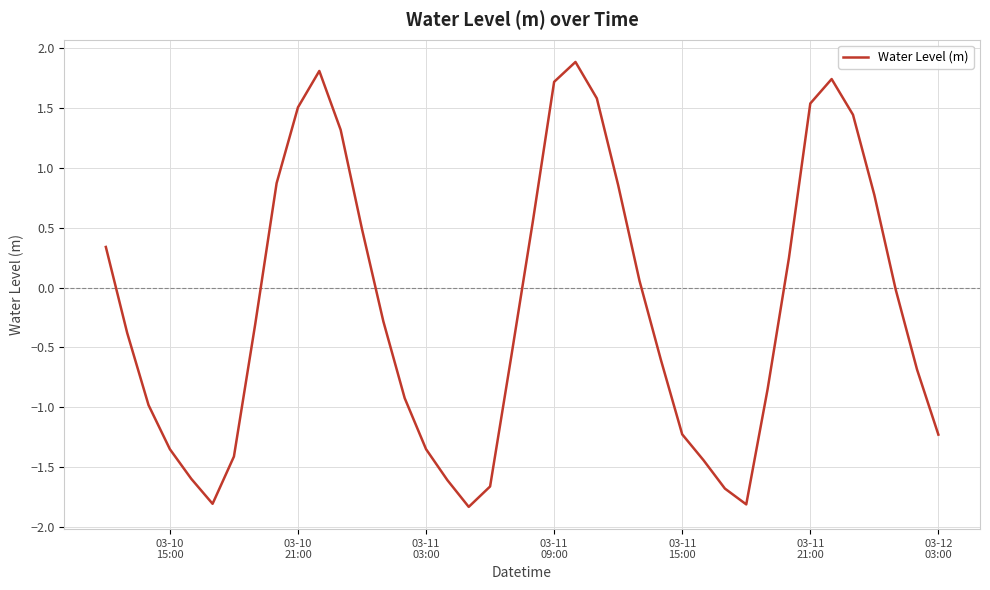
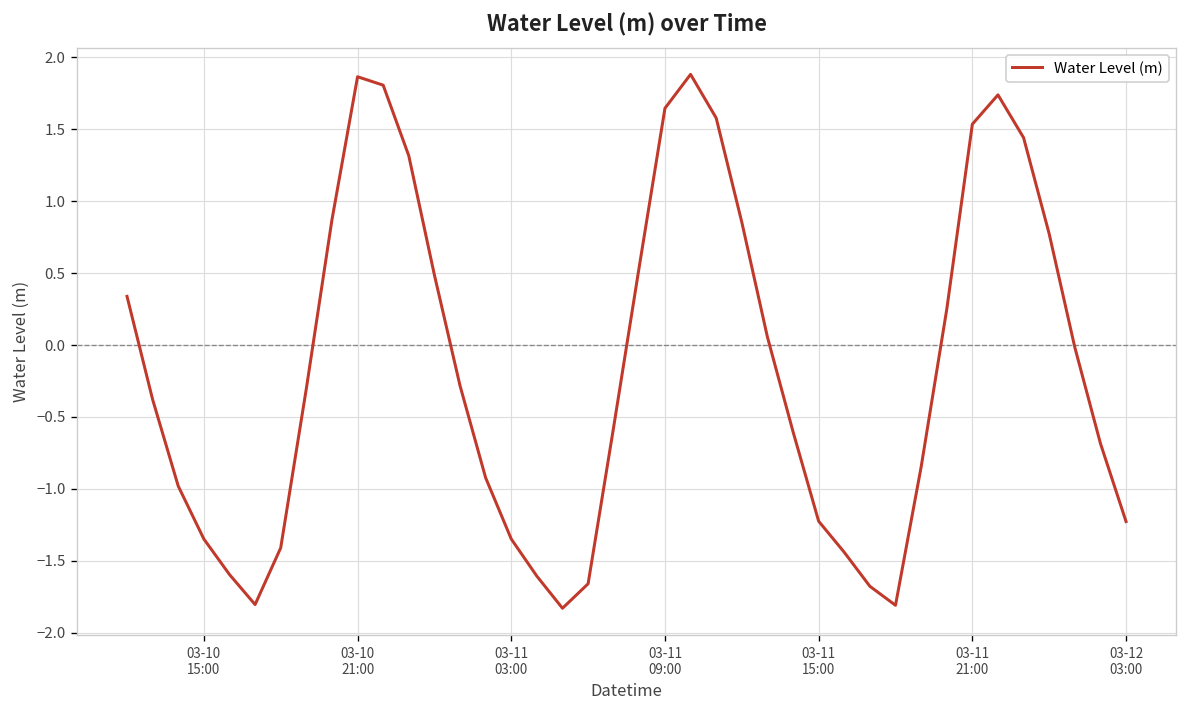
03-10 21:00: 1.50 -> 1.86
03-11 09:00: 1.72 -> 1.65
